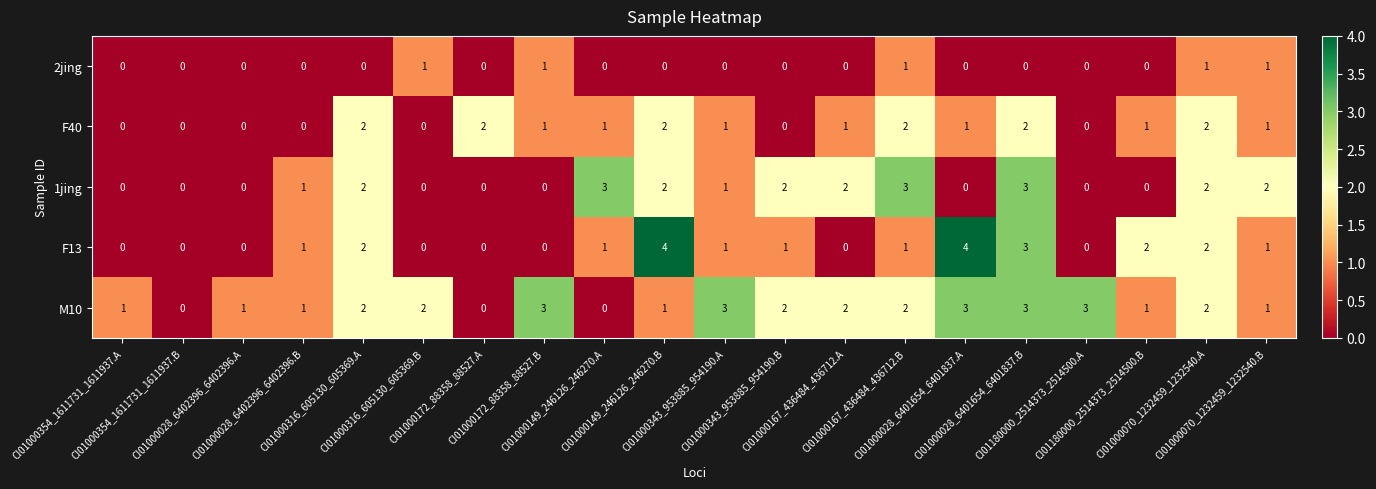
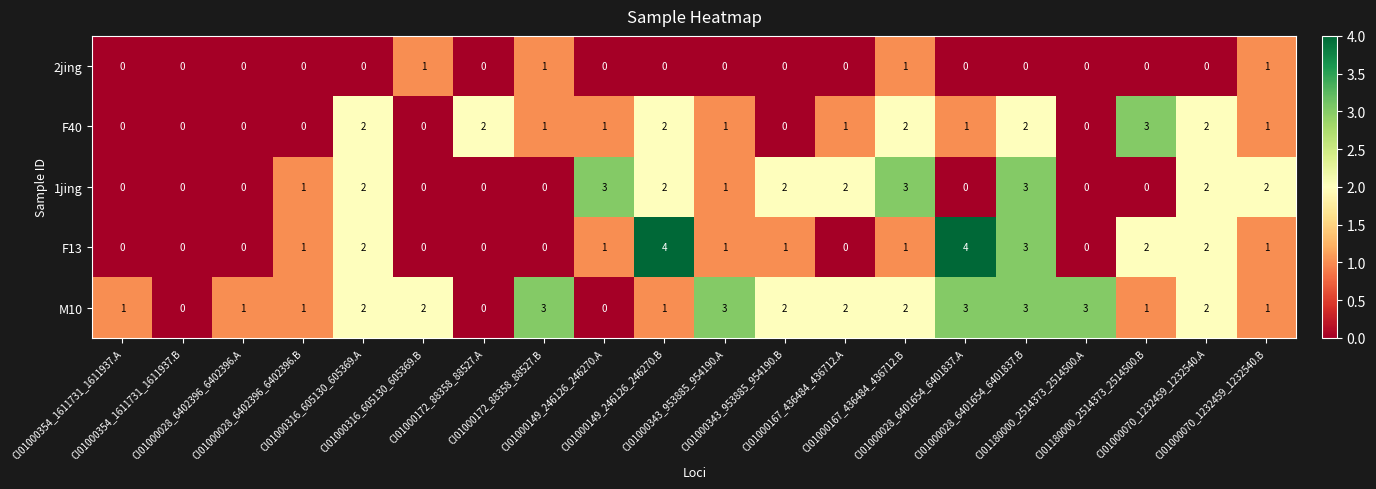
2jing, CI01000070_1232459_1232540.A: 1 -> 0
F40, CI01180000_2514373_2514500.B: 1 -> 3
